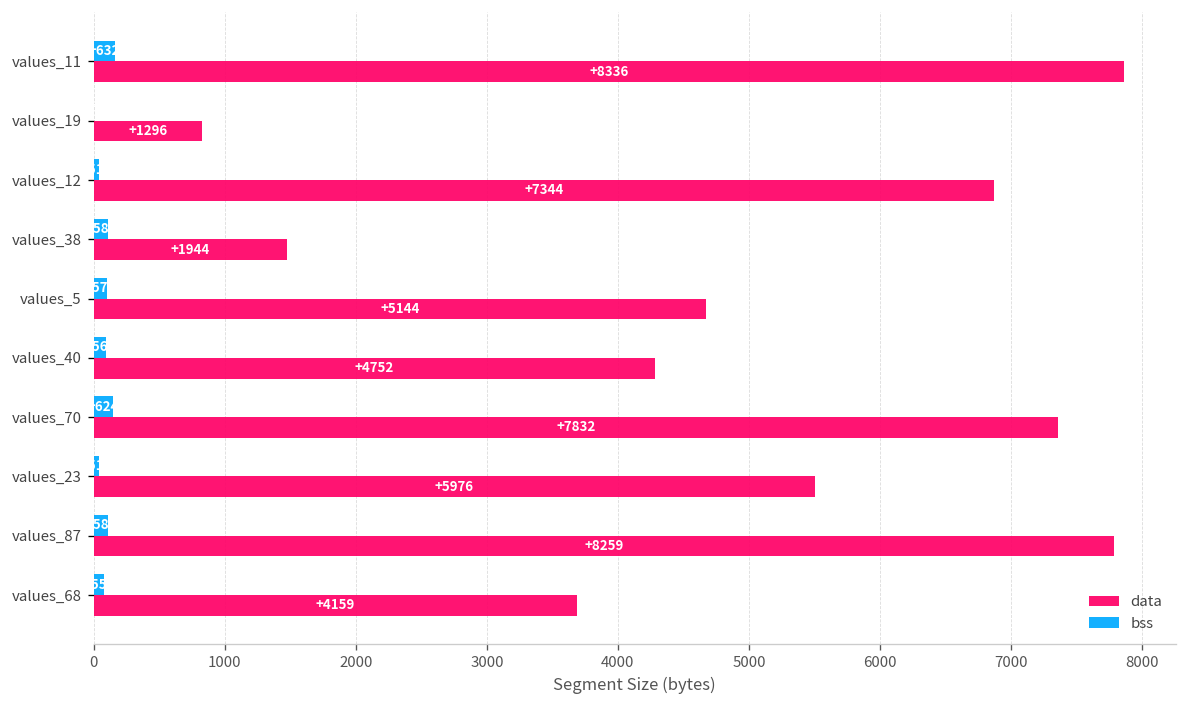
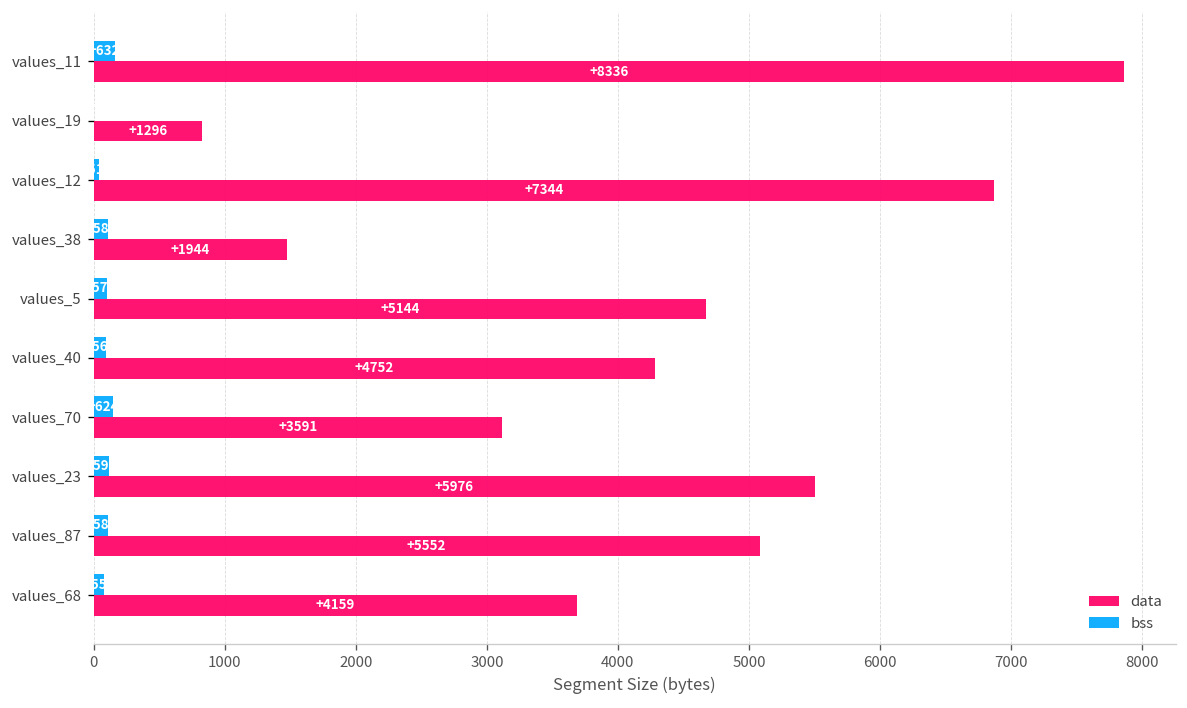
data, values_70: +7832 -> +3591
bss, values_23: 40 -> 120
data, values_87: +8259 -> +5552
